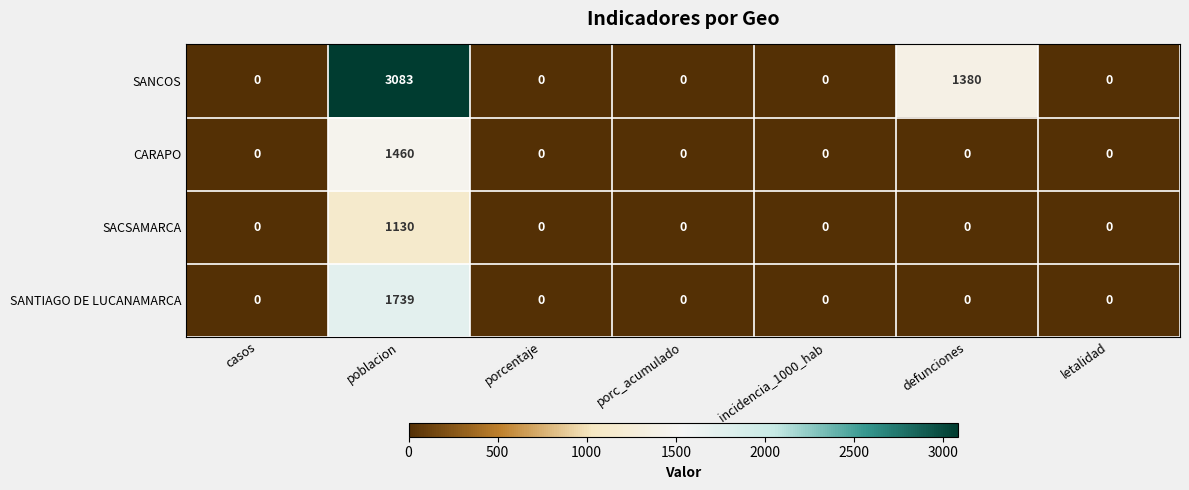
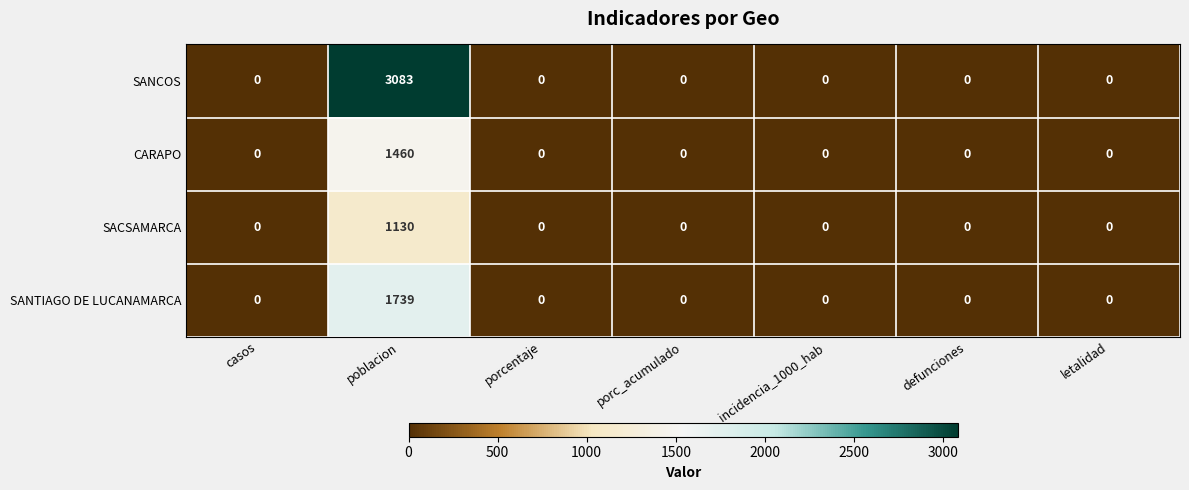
SANCOS, defunciones: 1380 -> 0
